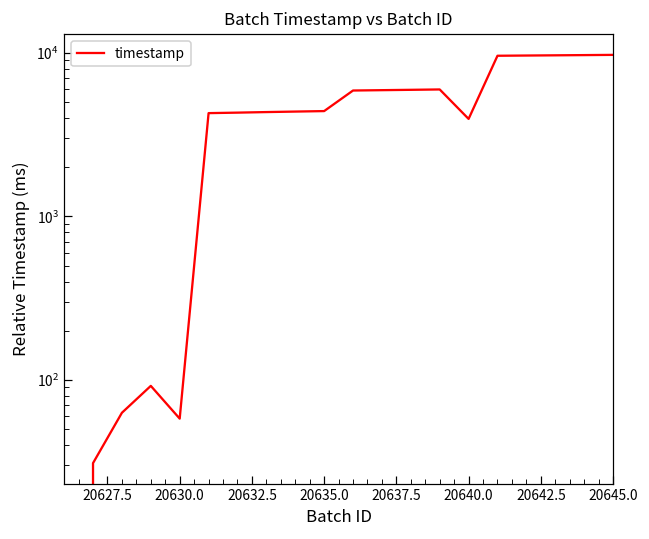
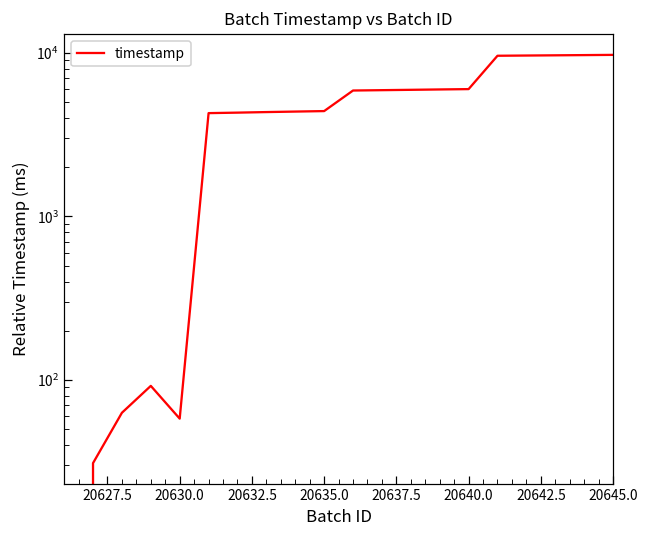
20640.0: 3900 -> 6000
